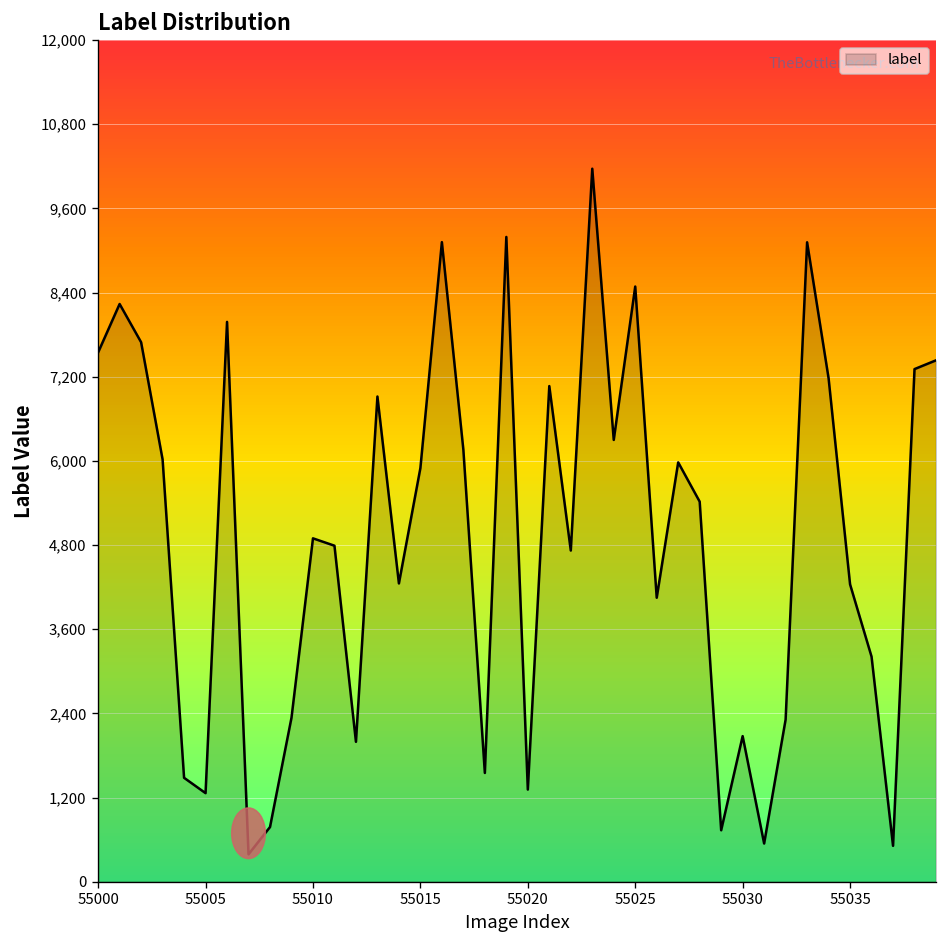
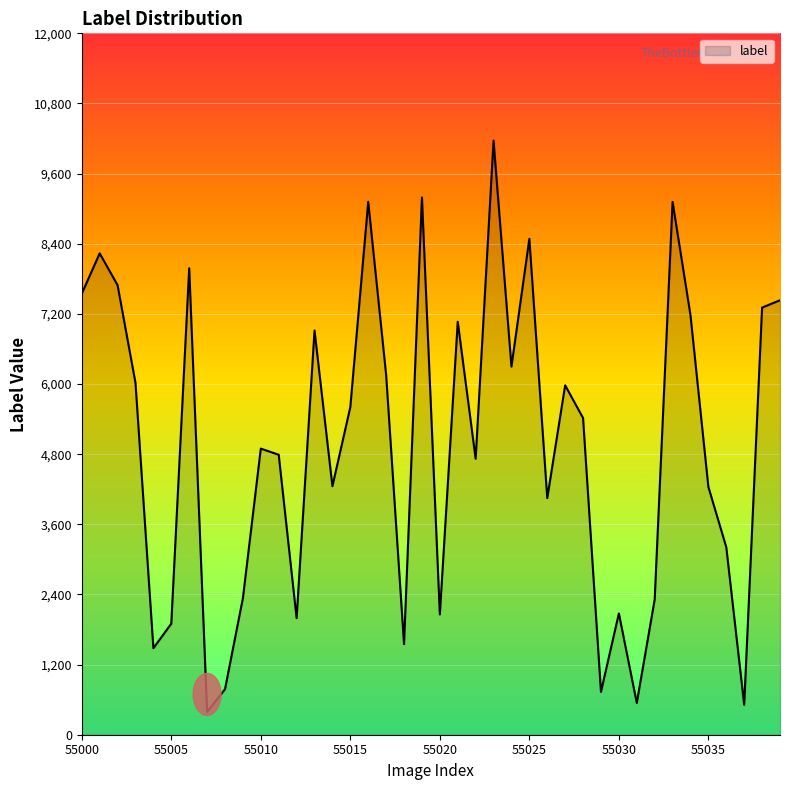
55005: 1,300 -> 1,900
55015: 5,900 -> 5,600
55020: 1,300 -> 2,100
